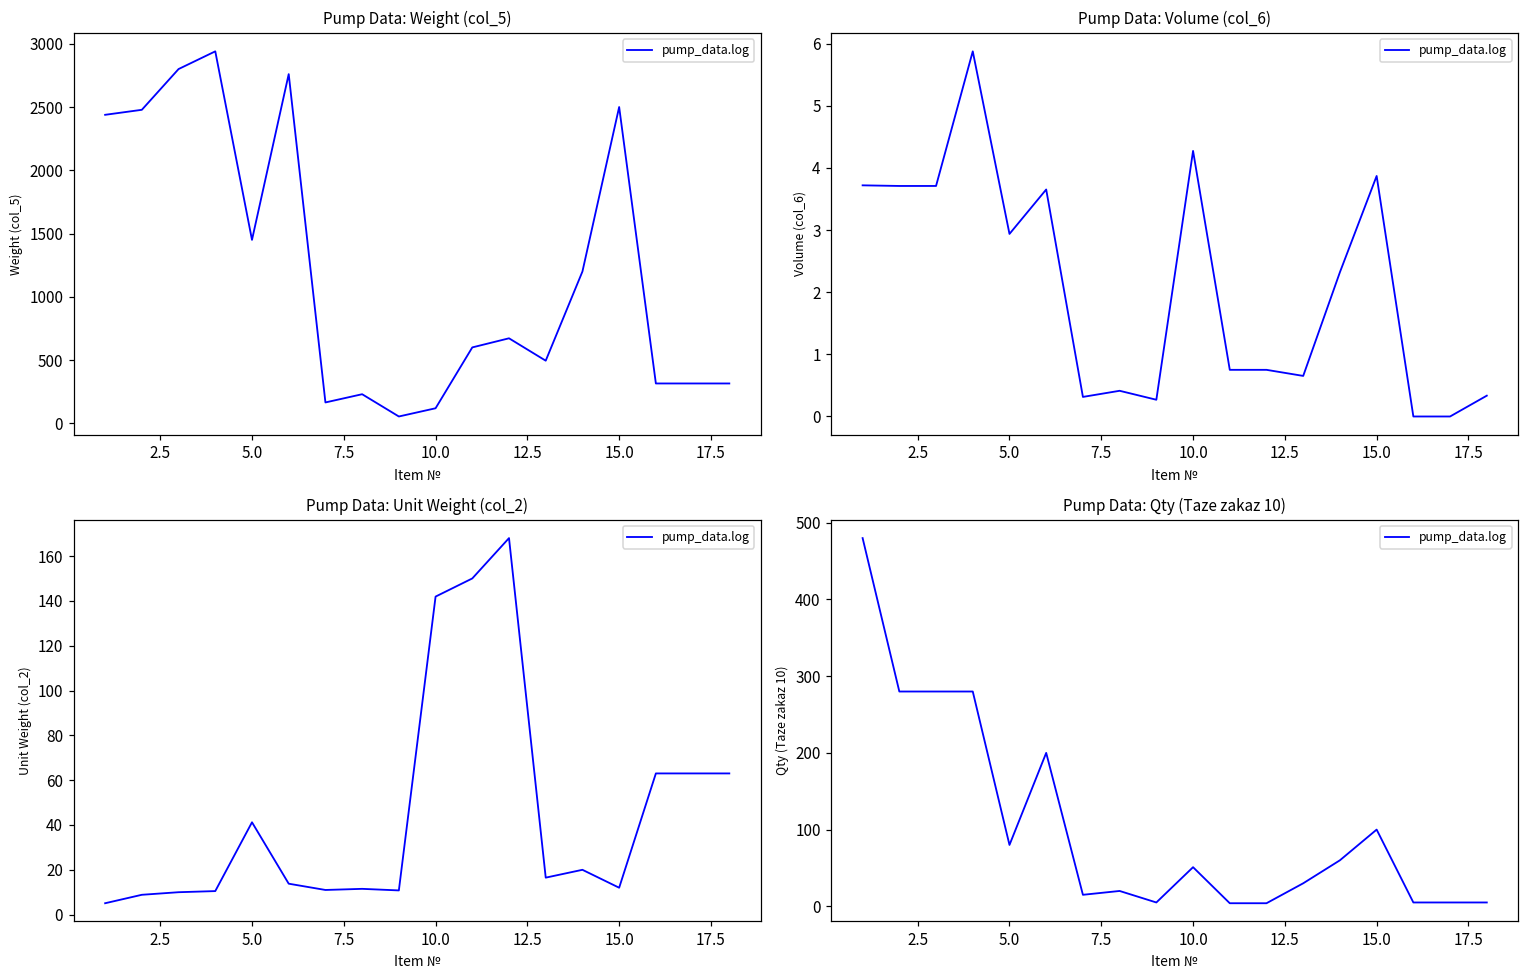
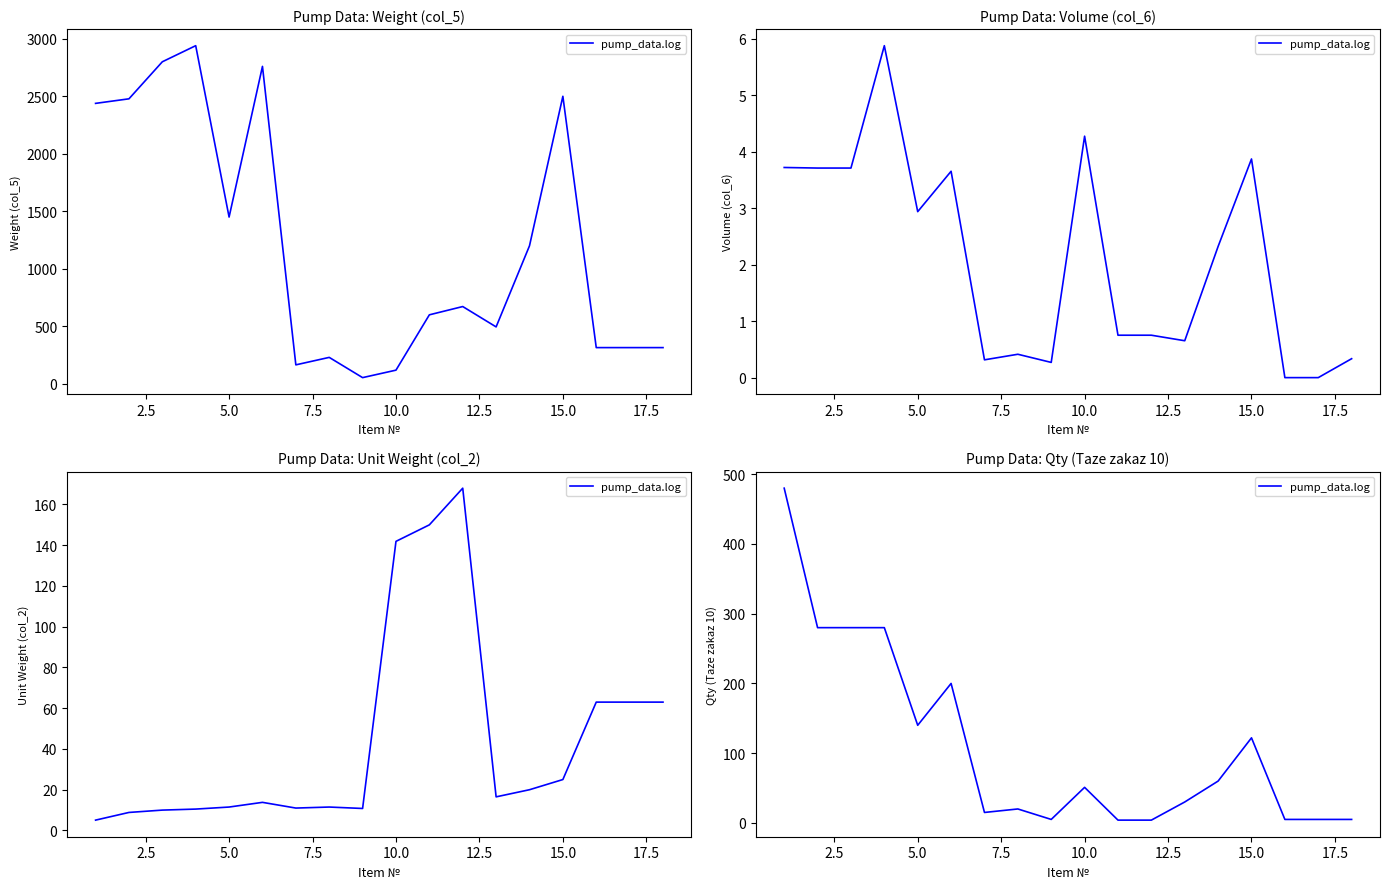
Pump Data: Unit Weight (col_2), 5.0: 41 -> 12
Pump Data: Unit Weight (col_2), 15.0: 12 -> 25
Pump Data: Qty (Taze zakaz 10), 5.0: 80 -> 140
Pump Data: Qty (Taze zakaz 10), 15.0: 100 -> 120
